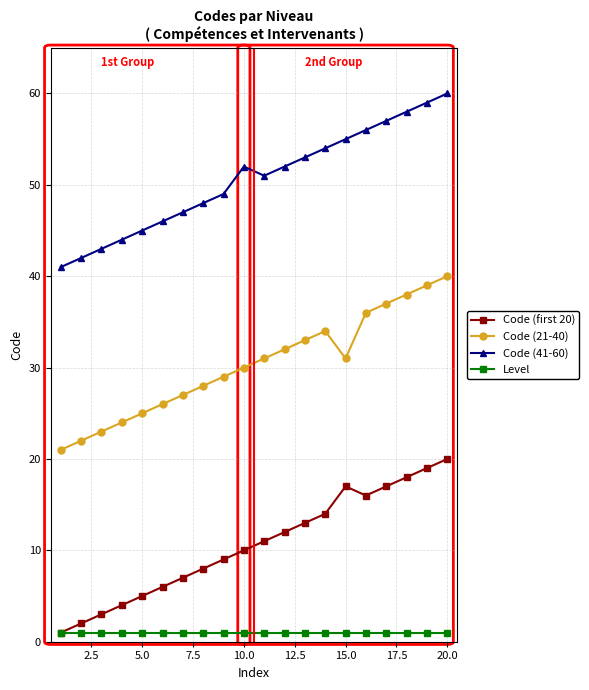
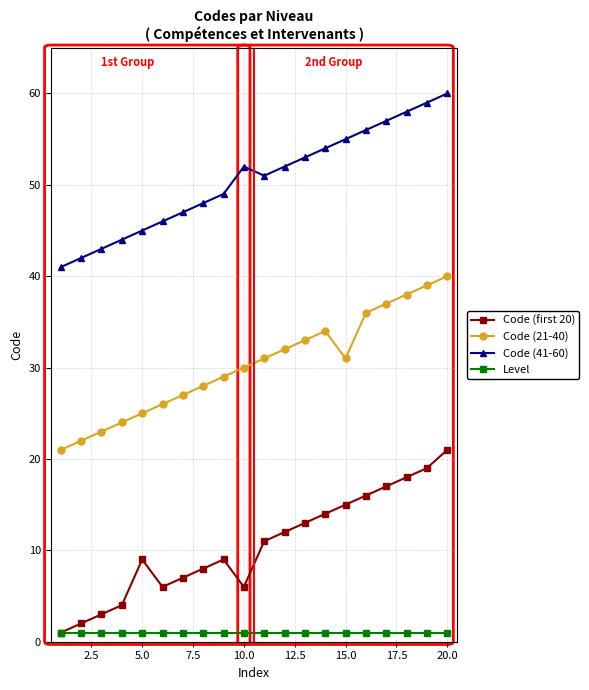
Code (first 20), 5.0: 5 -> 9
Code (first 20), 10.0: 10 -> 6
Code (first 20), 15.0: 17 -> 15
Code (first 20), 20.0: 20 -> 21
